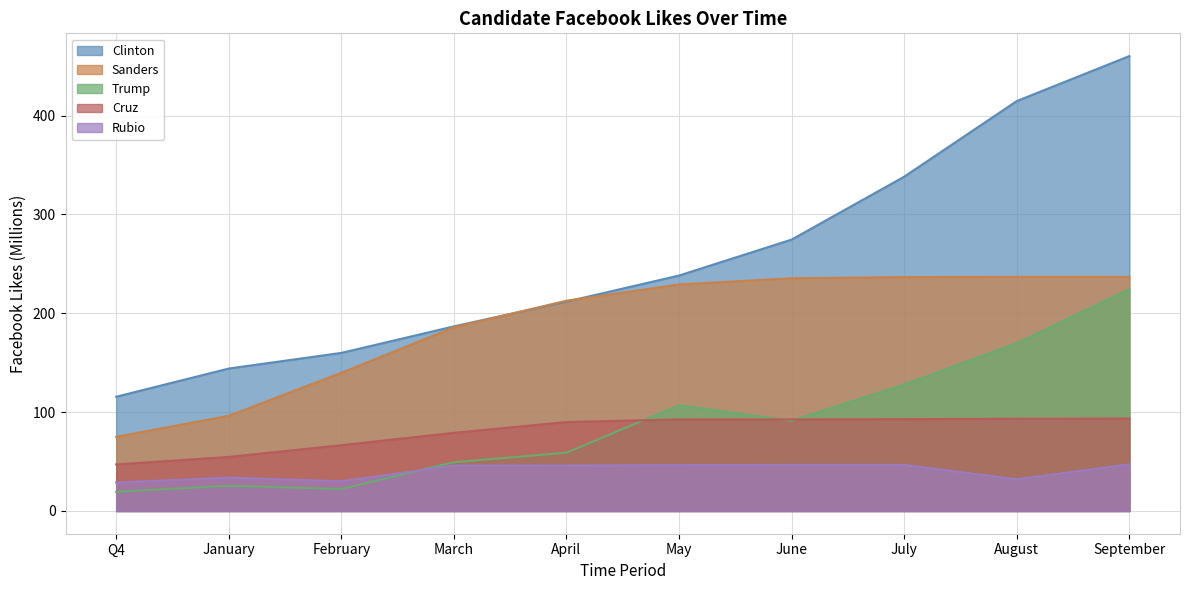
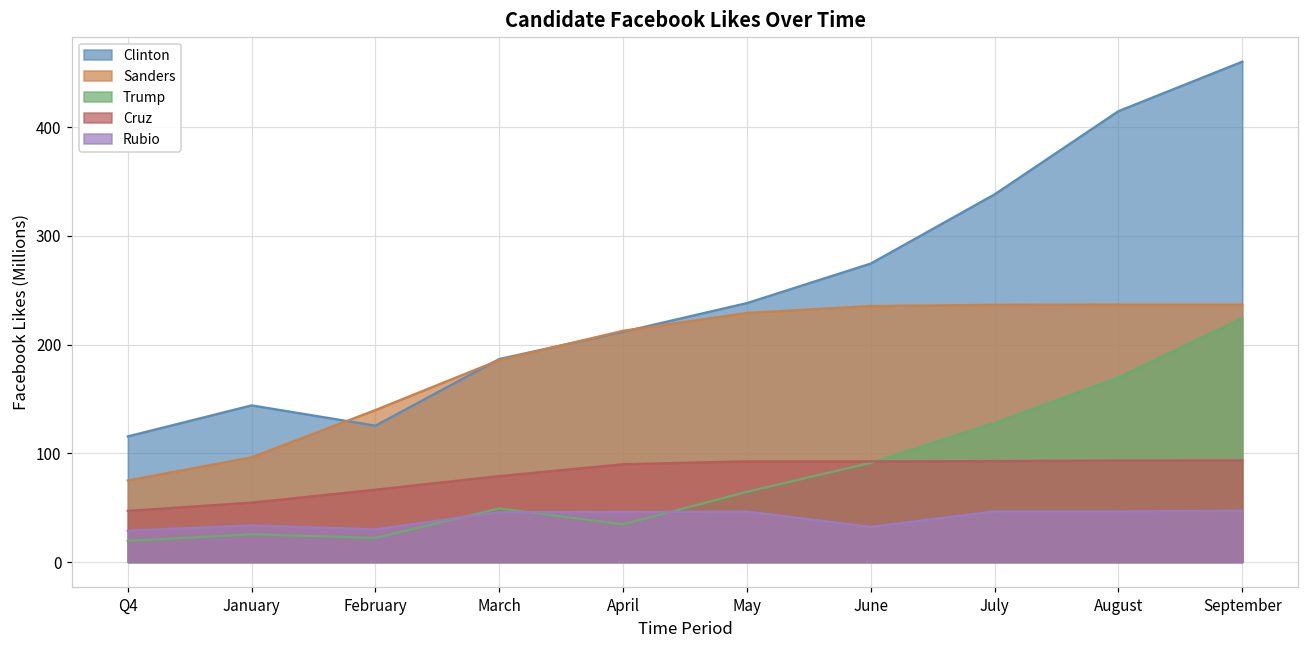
Clinton, February: 160 -> 130
Trump, April: 60 -> 30
Trump, May: 110 -> 60
Rubio, June: 50 -> 30
Rubio, August: 30 -> 50
